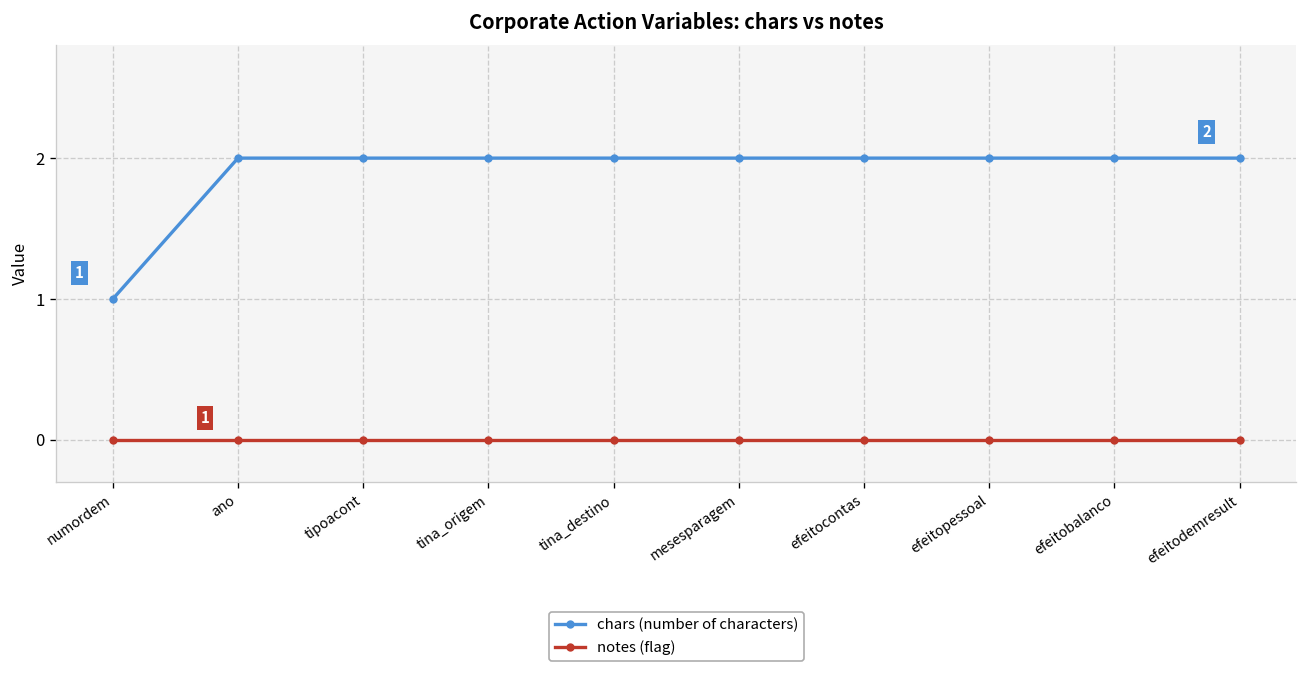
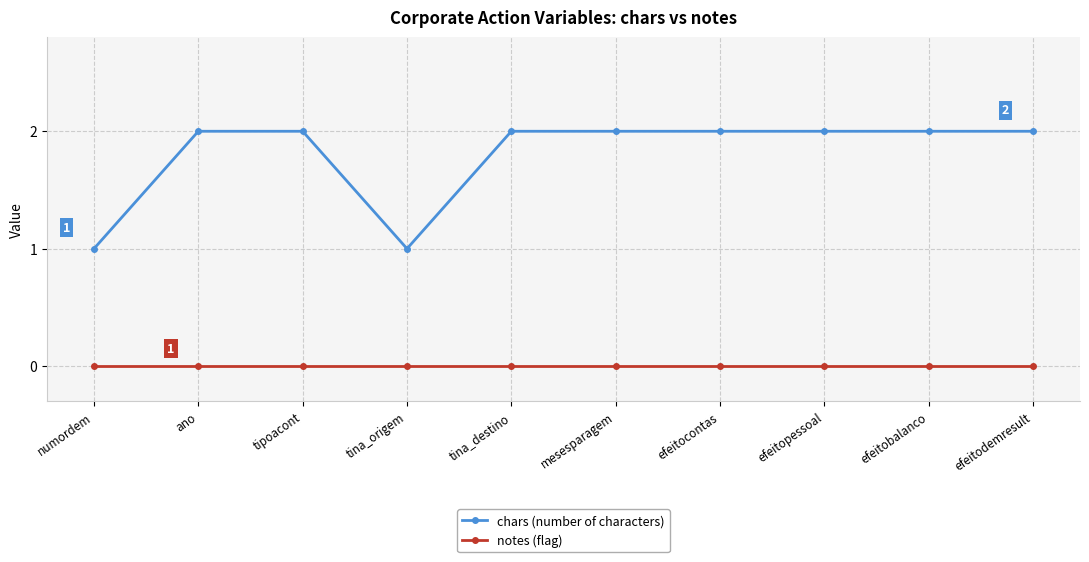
chars (number of characters), tina_origem: 2 -> 1
